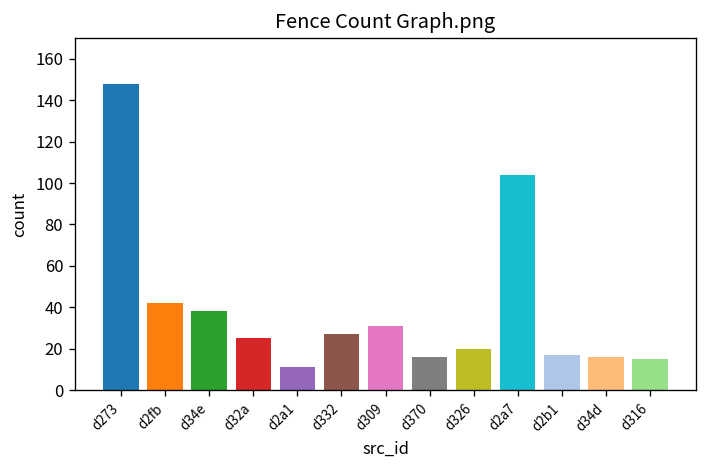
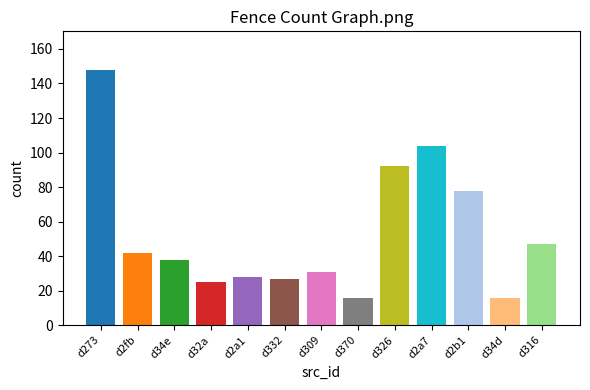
d2a1: 11 -> 28
d326: 20 -> 92
d2b1: 17 -> 78
d316: 15 -> 47
